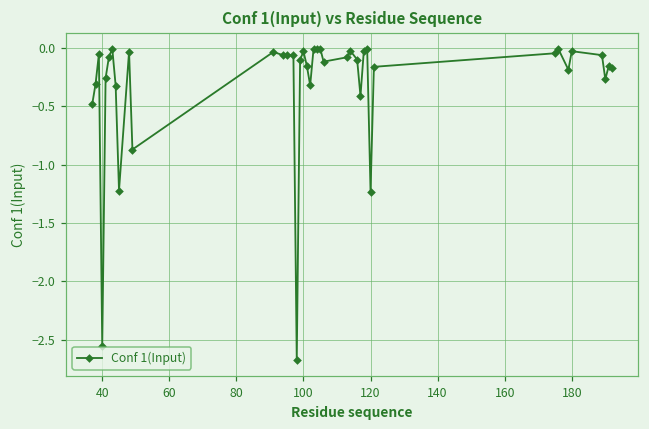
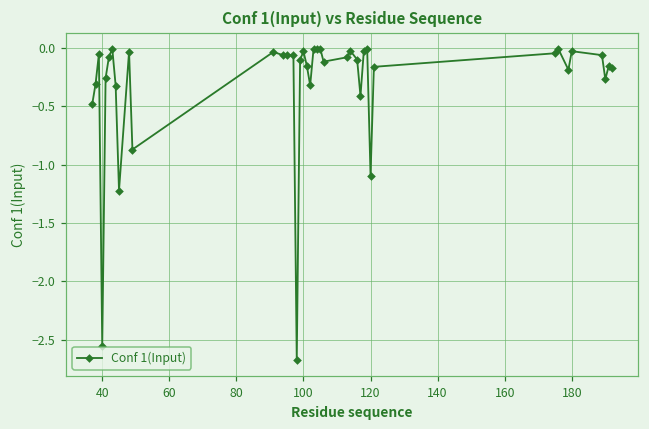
120: -1.23 -> -1.09
